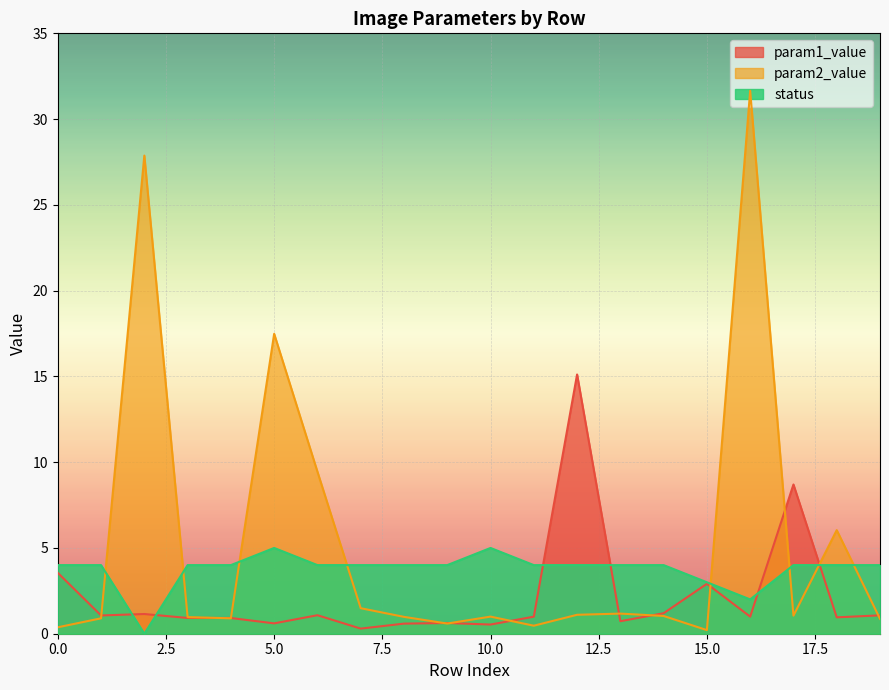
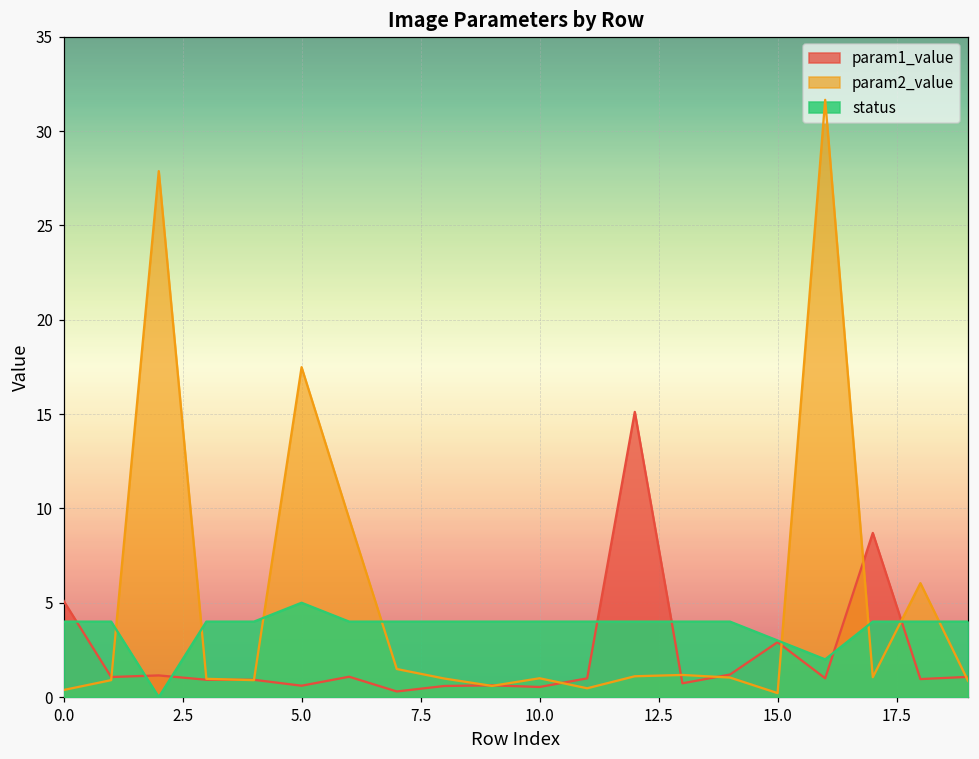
param1_value, 0.0: 3.6 -> 5.1
status, 10.0: 5 -> 4
